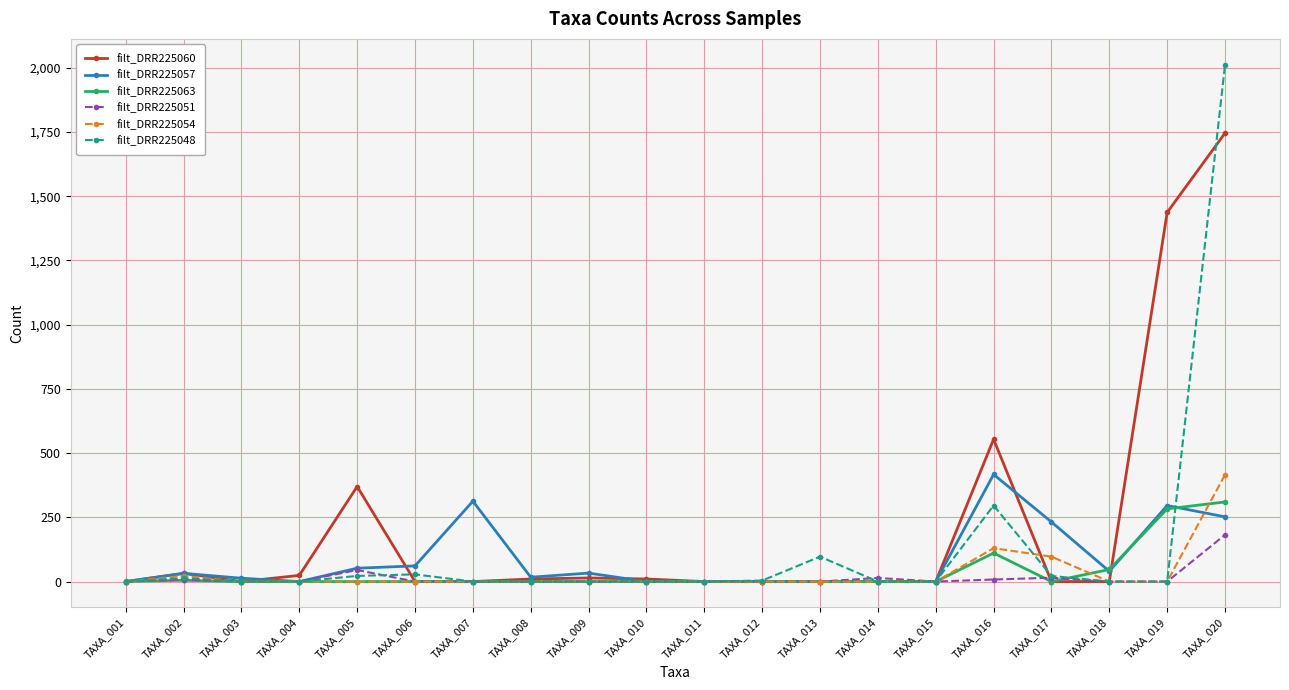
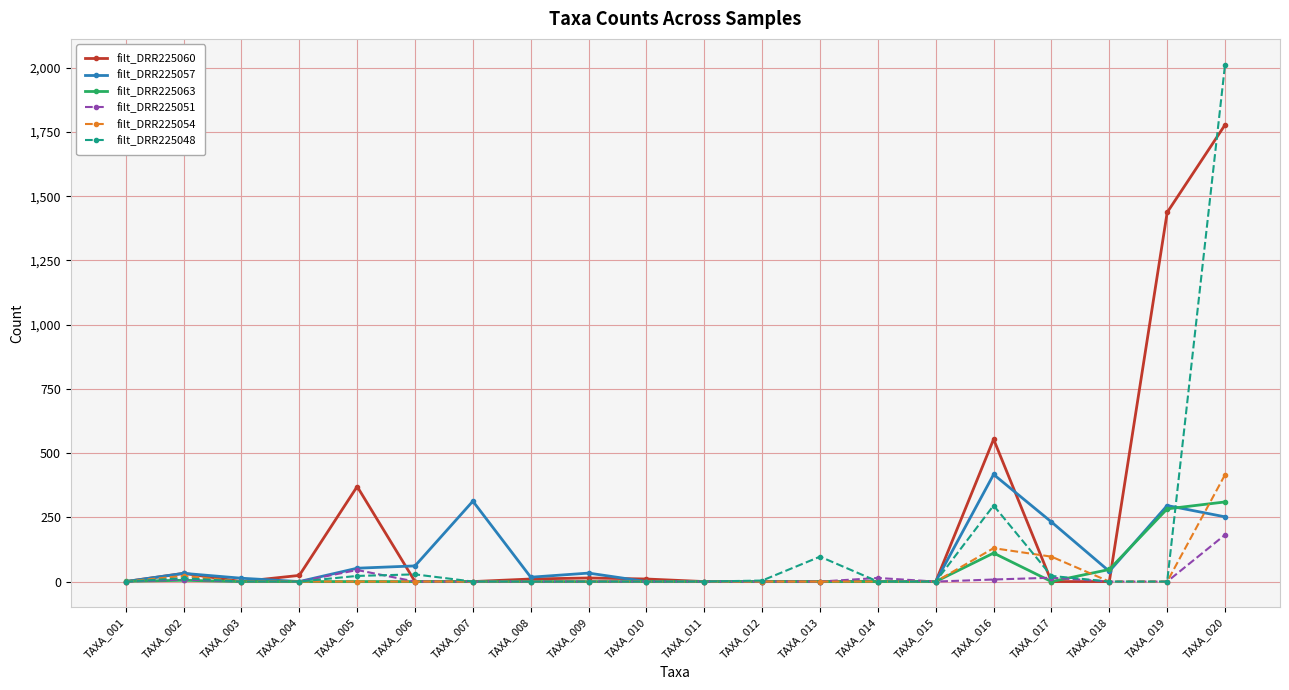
filt_DRR225060, TAXA_020: 1,750 -> 1,780
